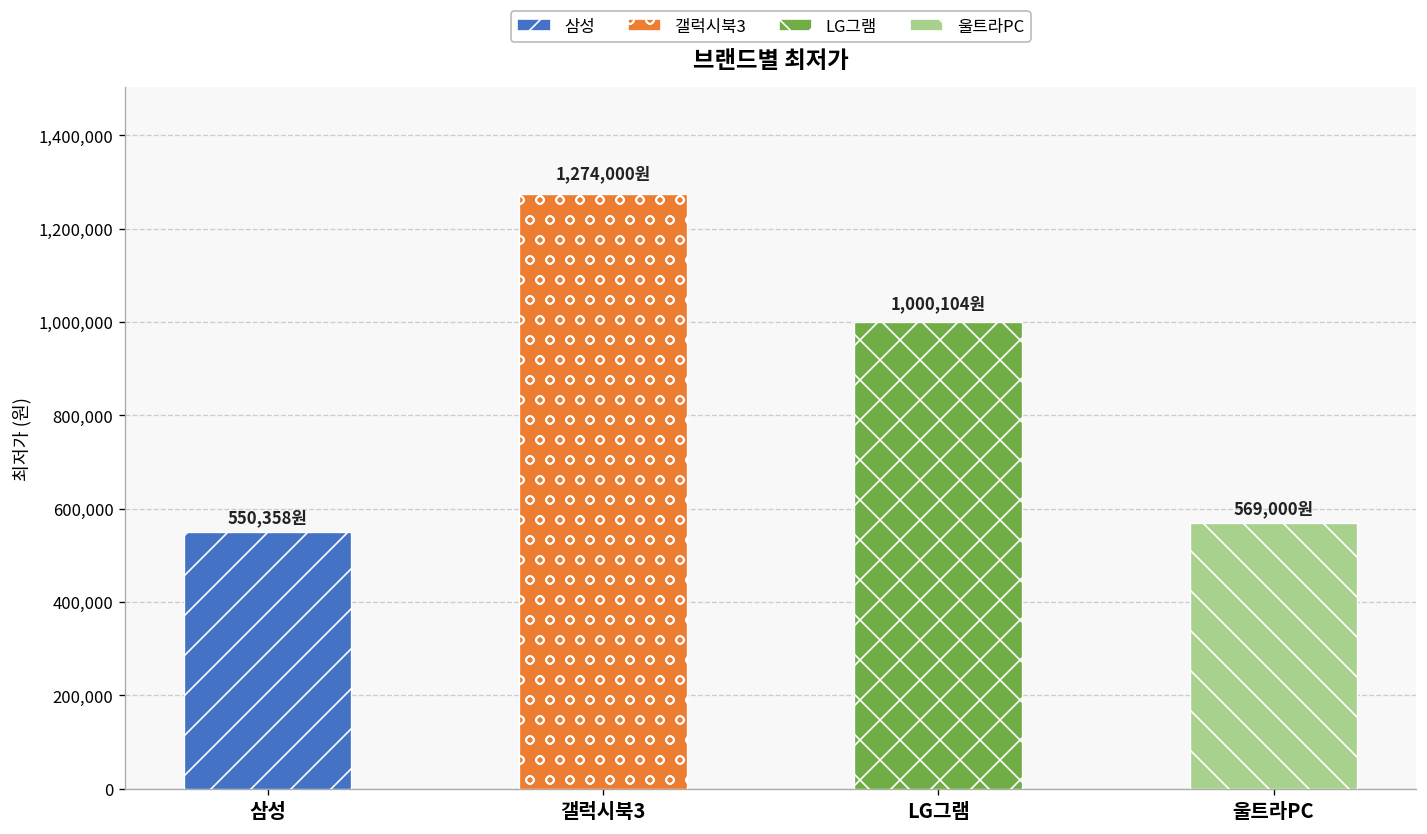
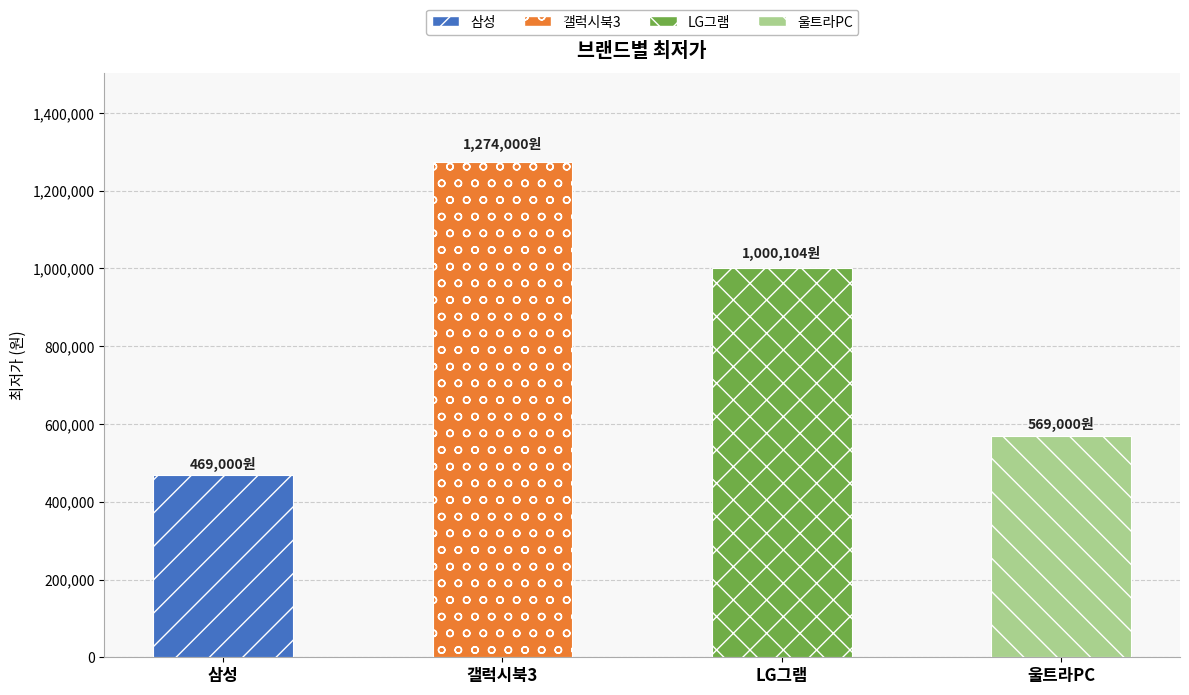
삼성: 550,358원 -> 469,000원
